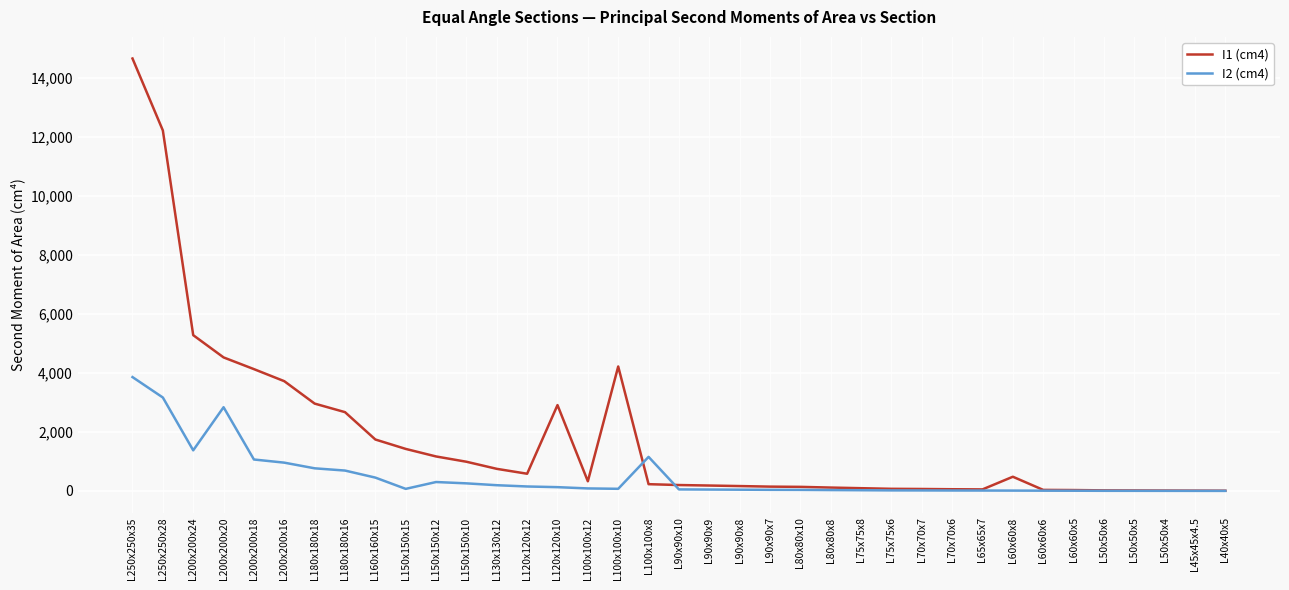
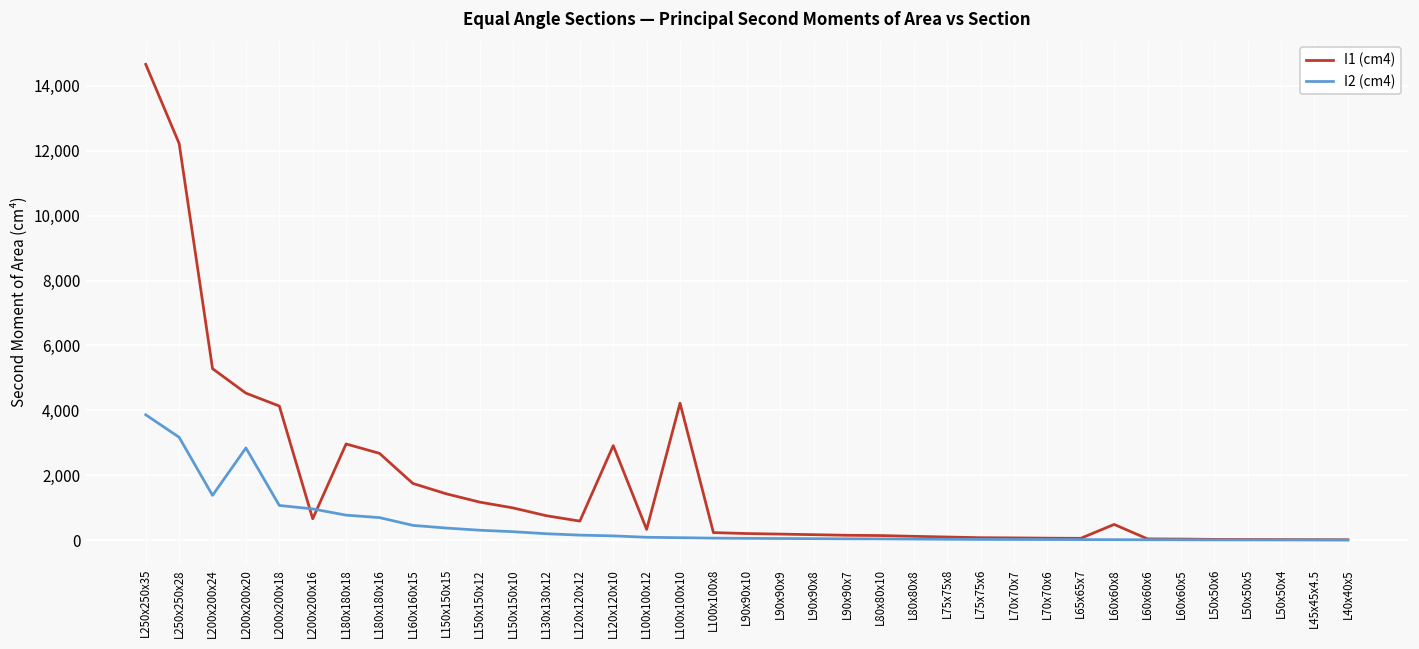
I1 (cm4), L200x200x16: 3,700 -> 700
I2 (cm4), L150x150x15: 100 -> 400
I2 (cm4), L100x100x8: 1,200 -> 100
